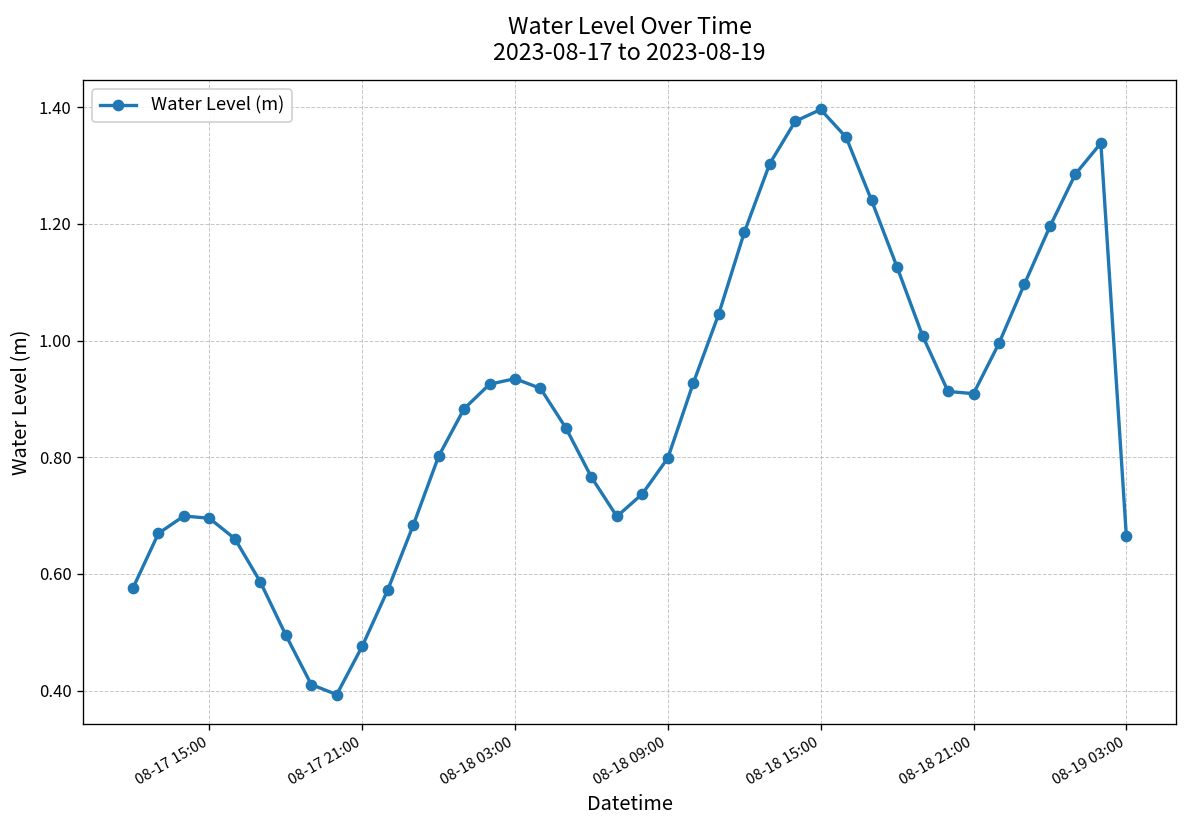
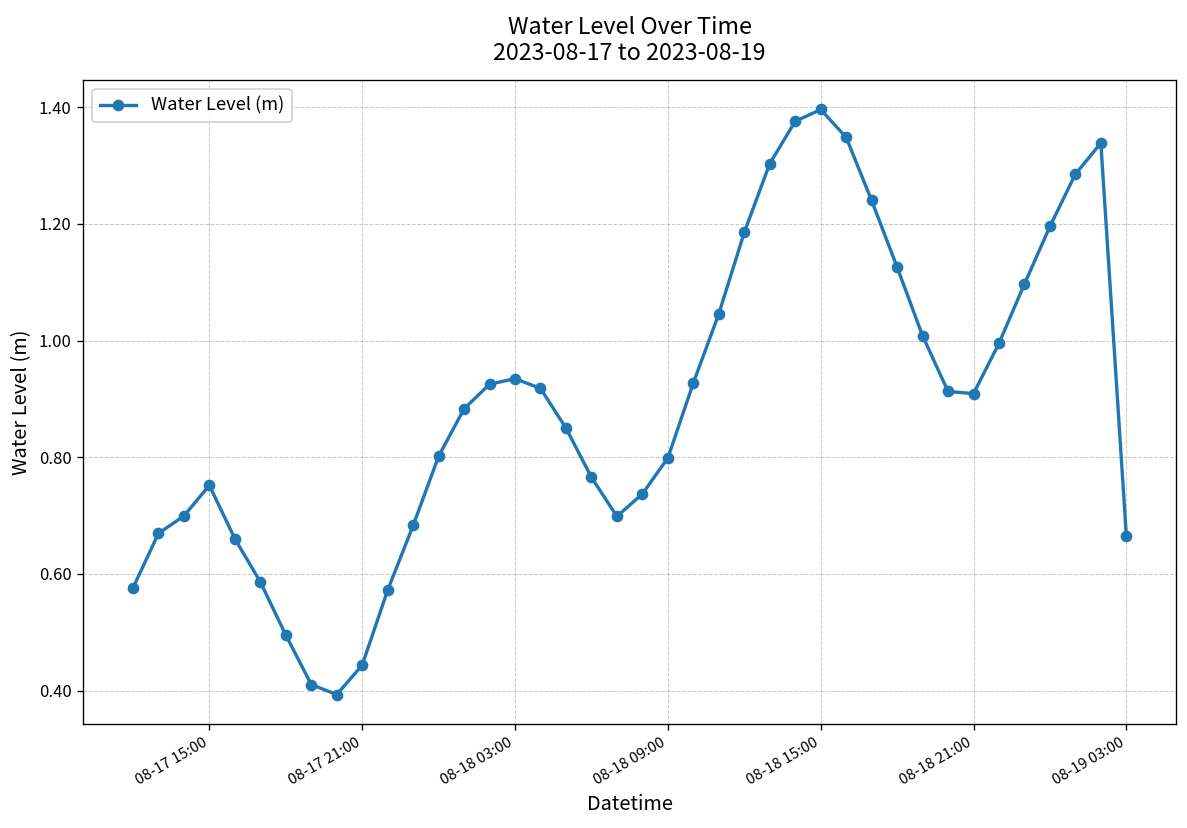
08-17 15:00: 0.70 -> 0.75
08-17 21:00: 0.48 -> 0.44
